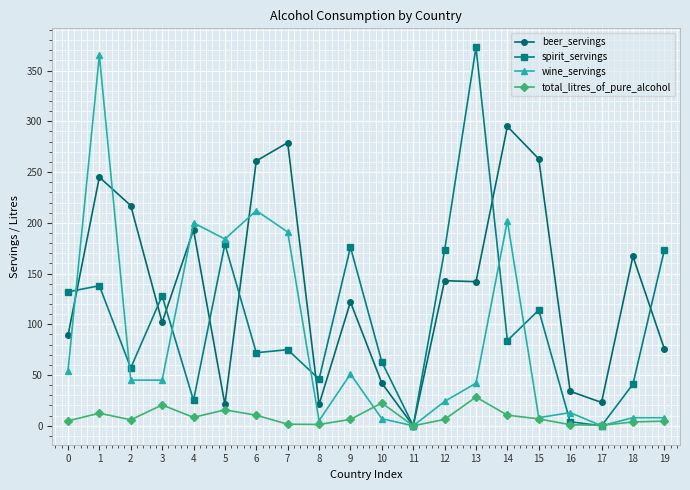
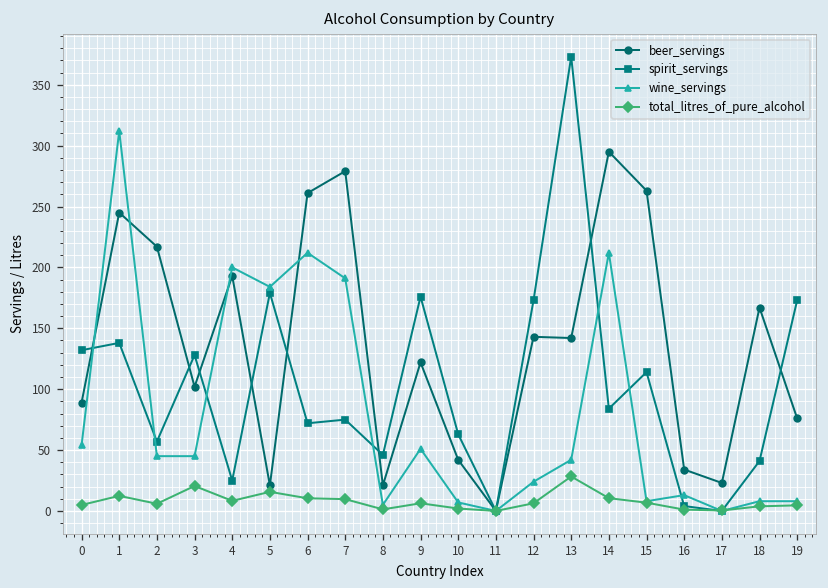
wine_servings, 1: 365 -> 312
total_litres_of_pure_alcohol, 7: 2 -> 10
total_litres_of_pure_alcohol, 10: 23 -> 2
wine_servings, 14: 202 -> 212
